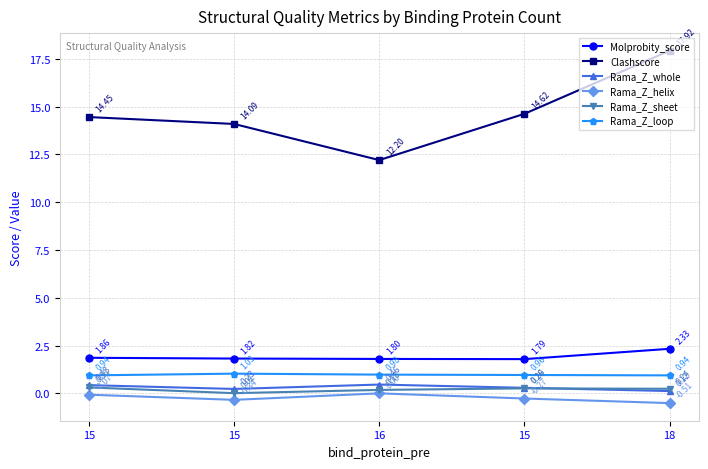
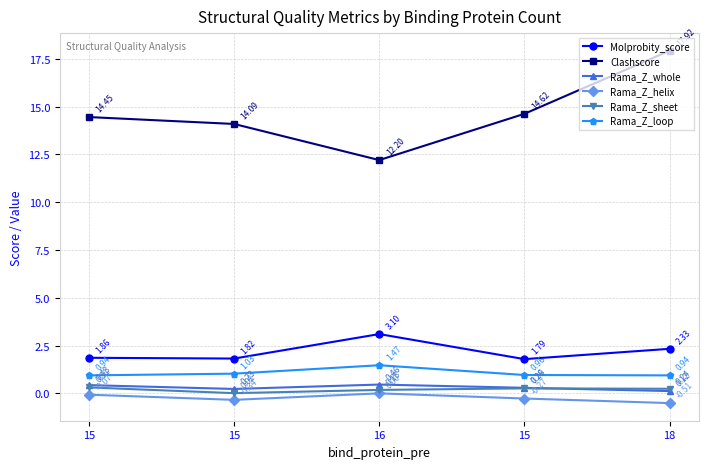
Molprobity_score, 16: 1.80 -> 3.10
Rama_Z_loop, 16: 0.98 -> 1.47
